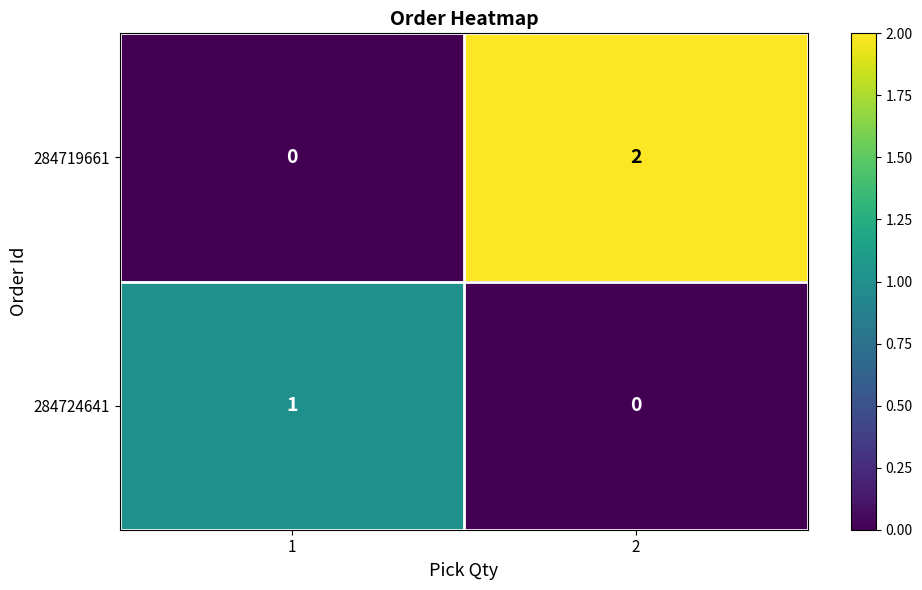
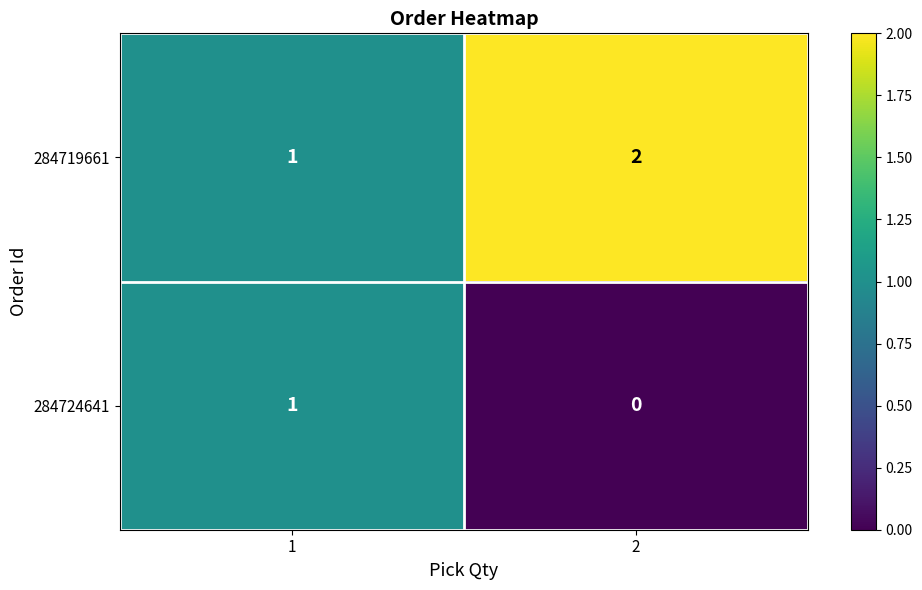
284719661, 1: 0 -> 1
